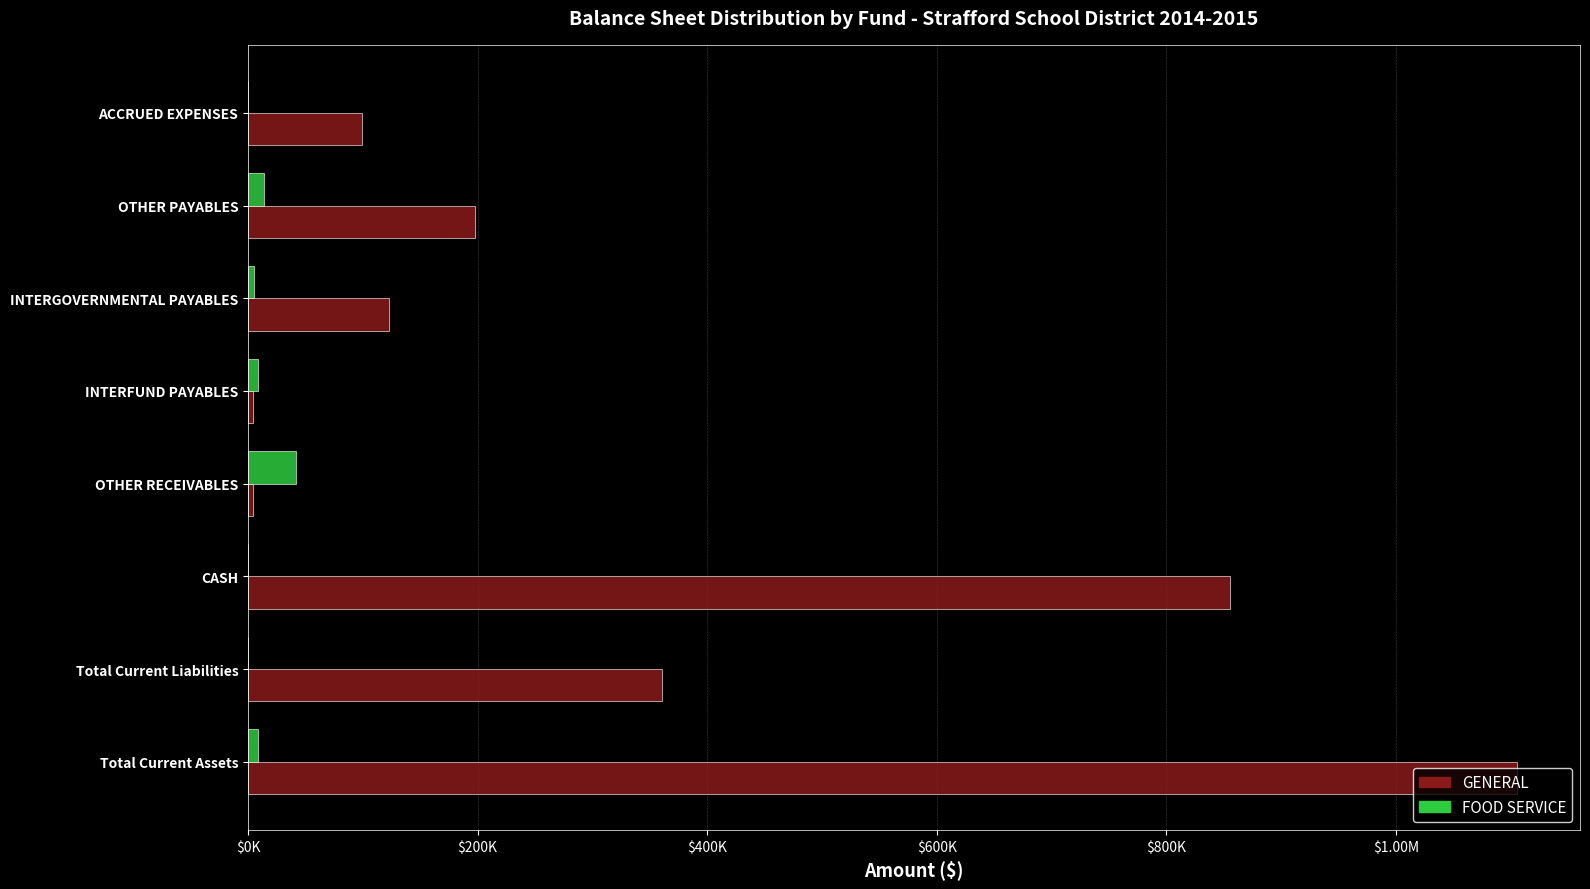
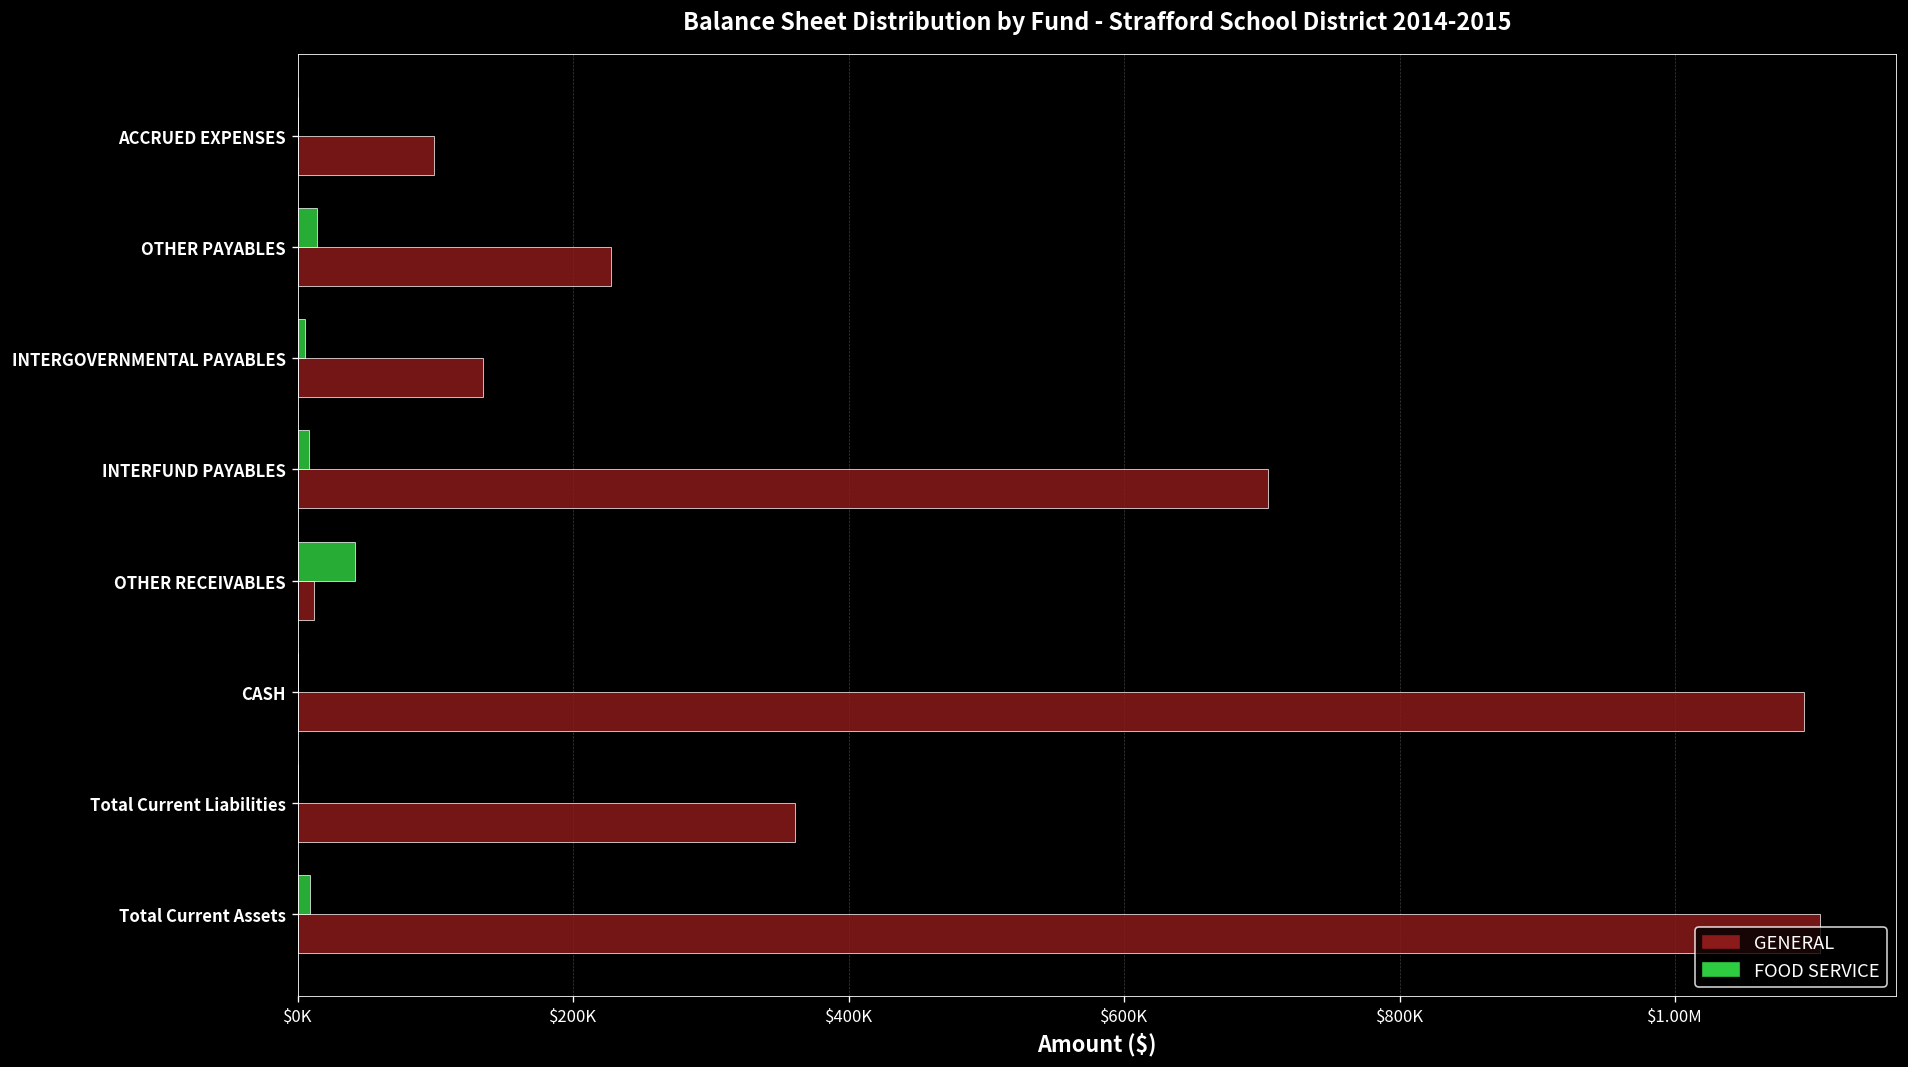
GENERAL, OTHER PAYABLES: $198000 -> $227000
GENERAL, INTERGOVERNMENTAL PAYABLES: $123000 -> $135000
GENERAL, INTERFUND PAYABLES: $5000 -> $704000
GENERAL, OTHER RECEIVABLES: $4000 -> $12000
GENERAL, CASH: $855000 -> $1093000
